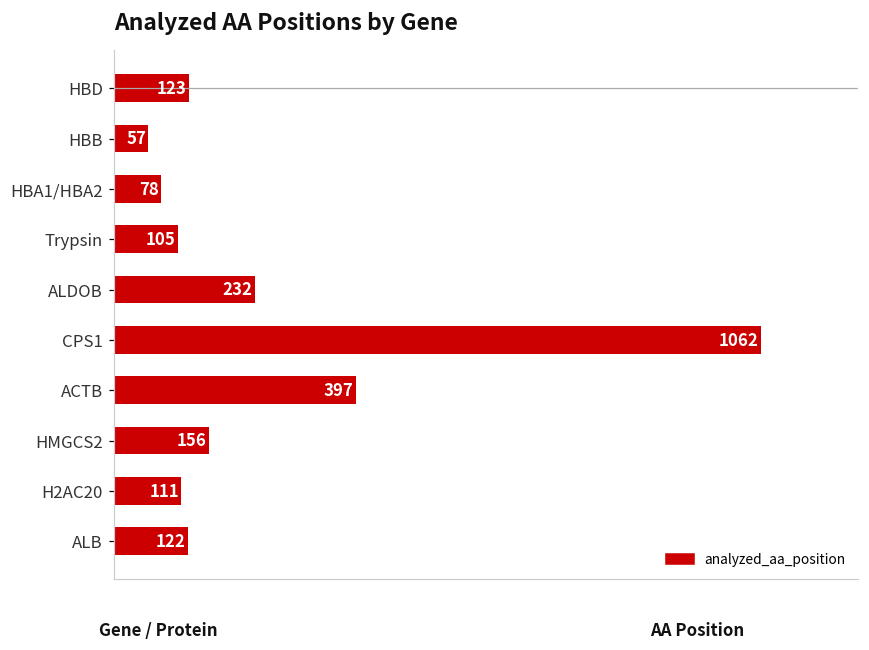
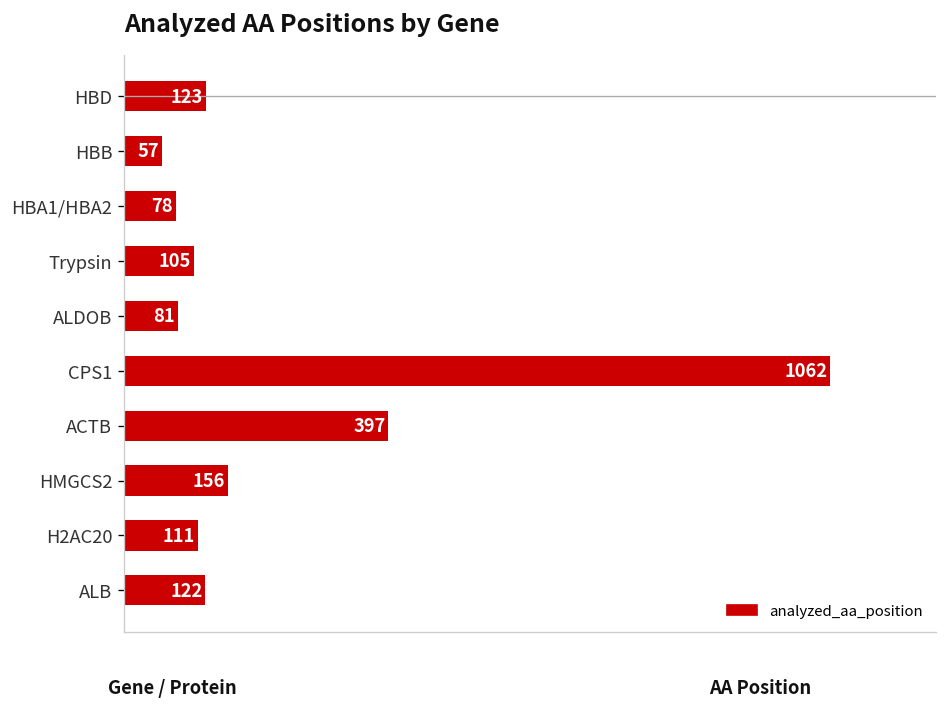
ALDOB: 232 -> 81
